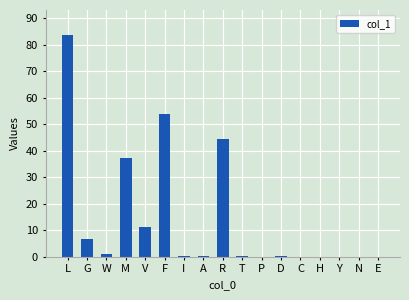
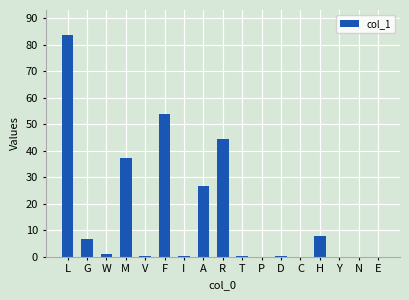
V: 11 -> 0
A: 0 -> 27
H: 0 -> 8
